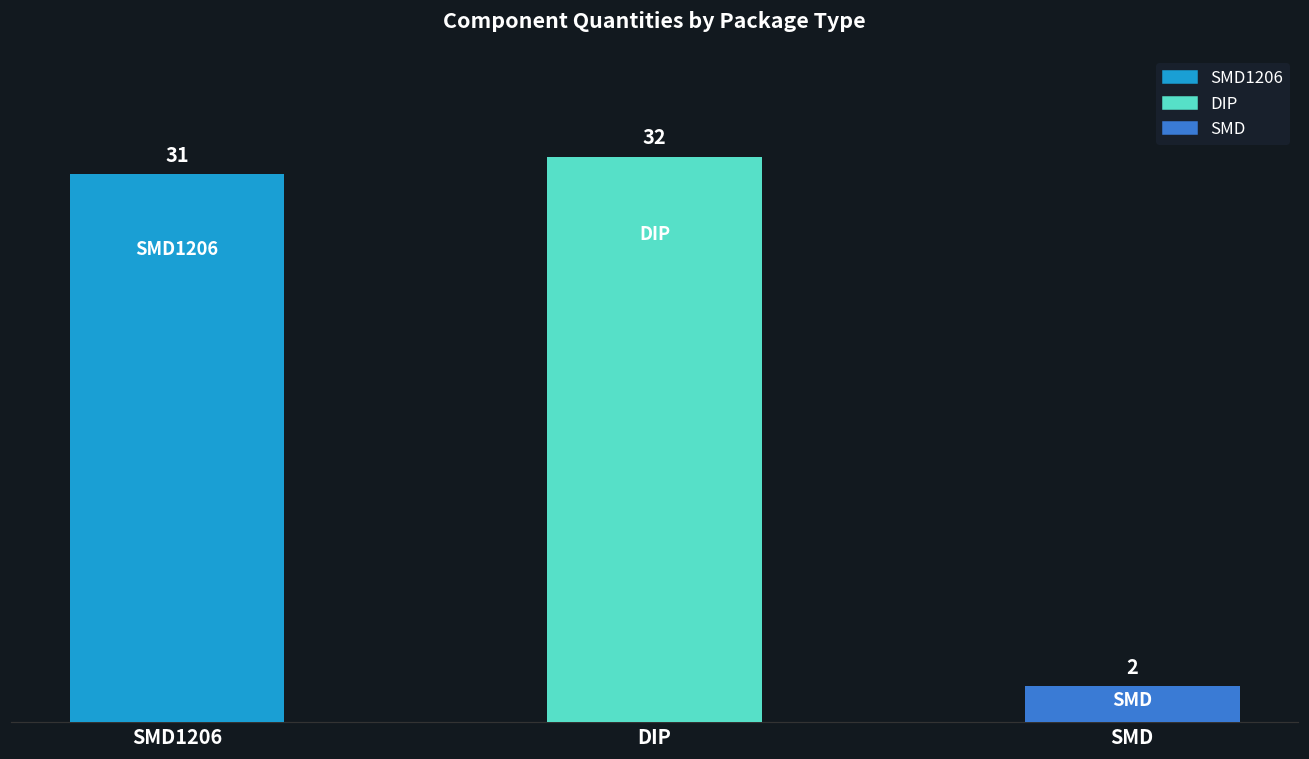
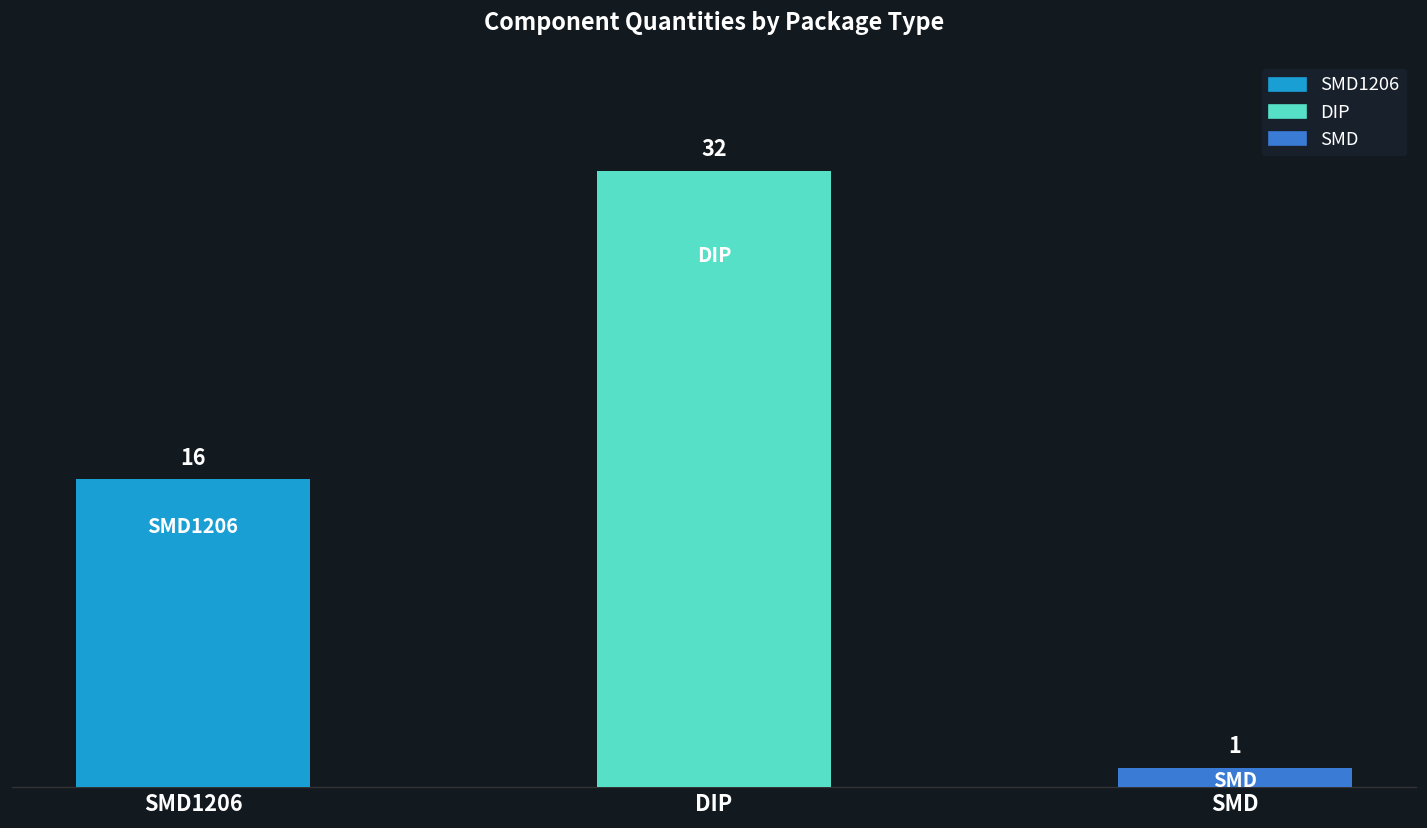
SMD1206: 31 -> 16
SMD: 2 -> 1
